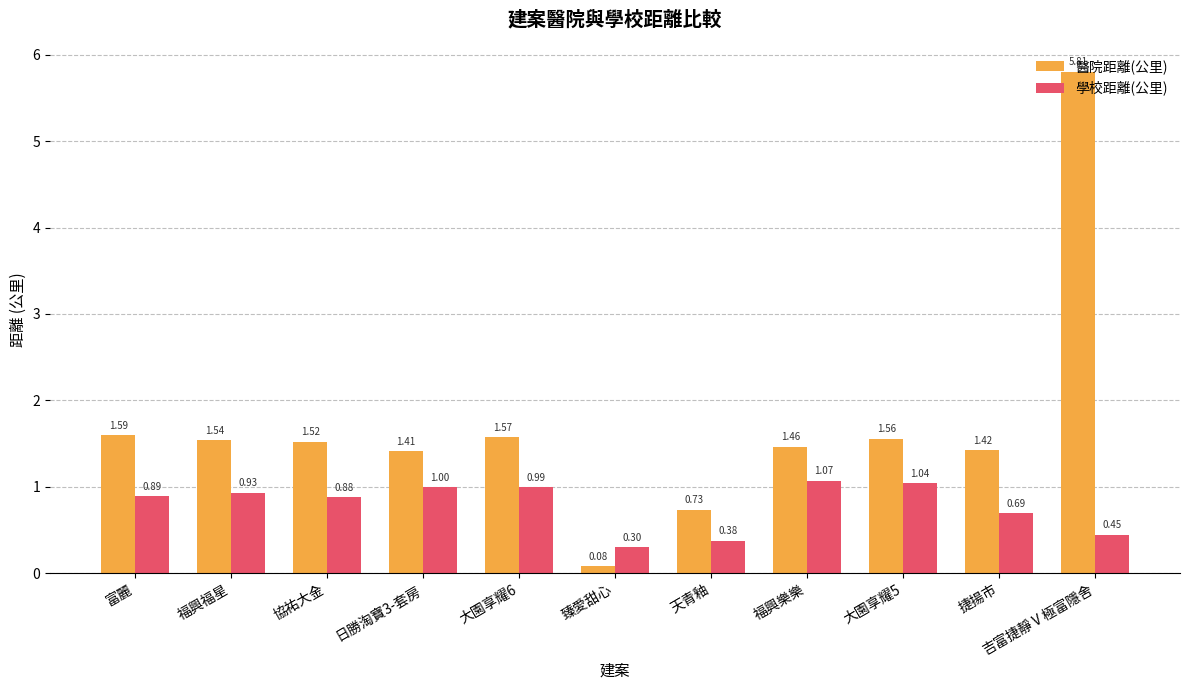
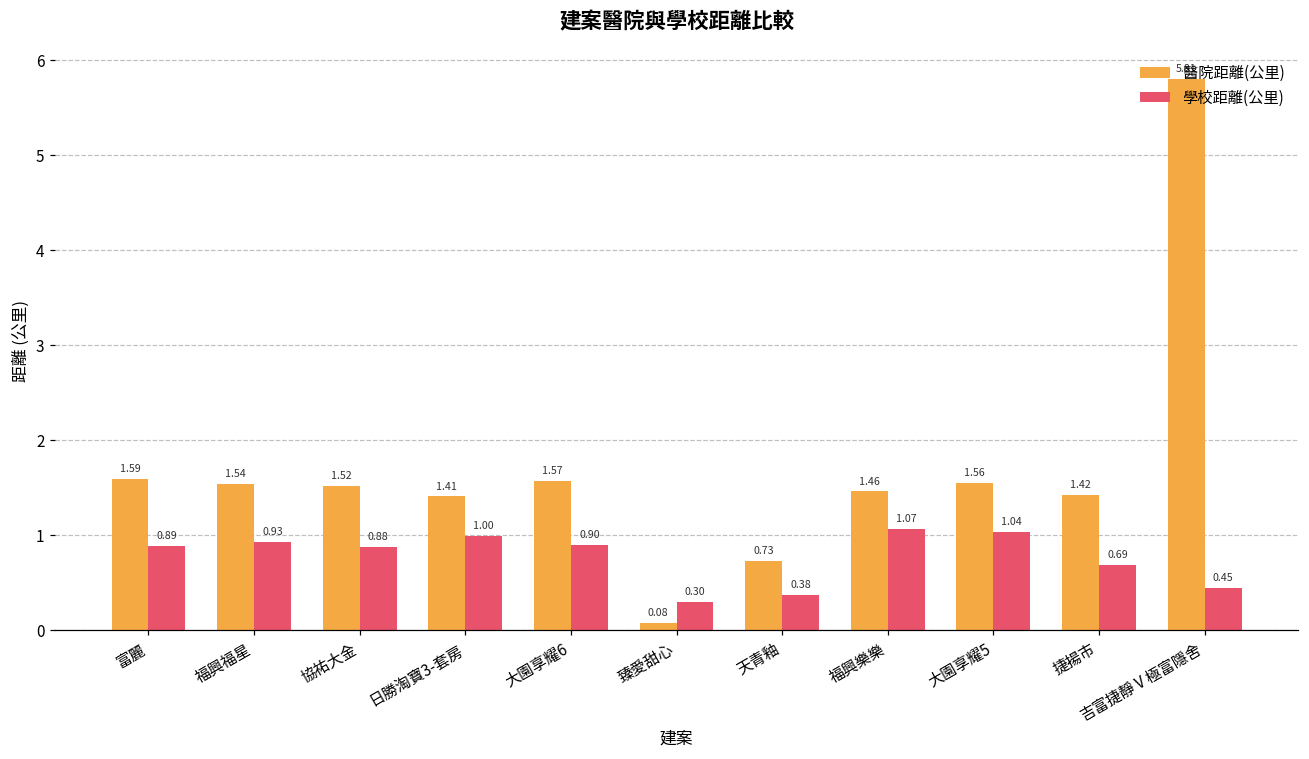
學校距離(公里), 大園享耀6: 0.99 -> 0.90
